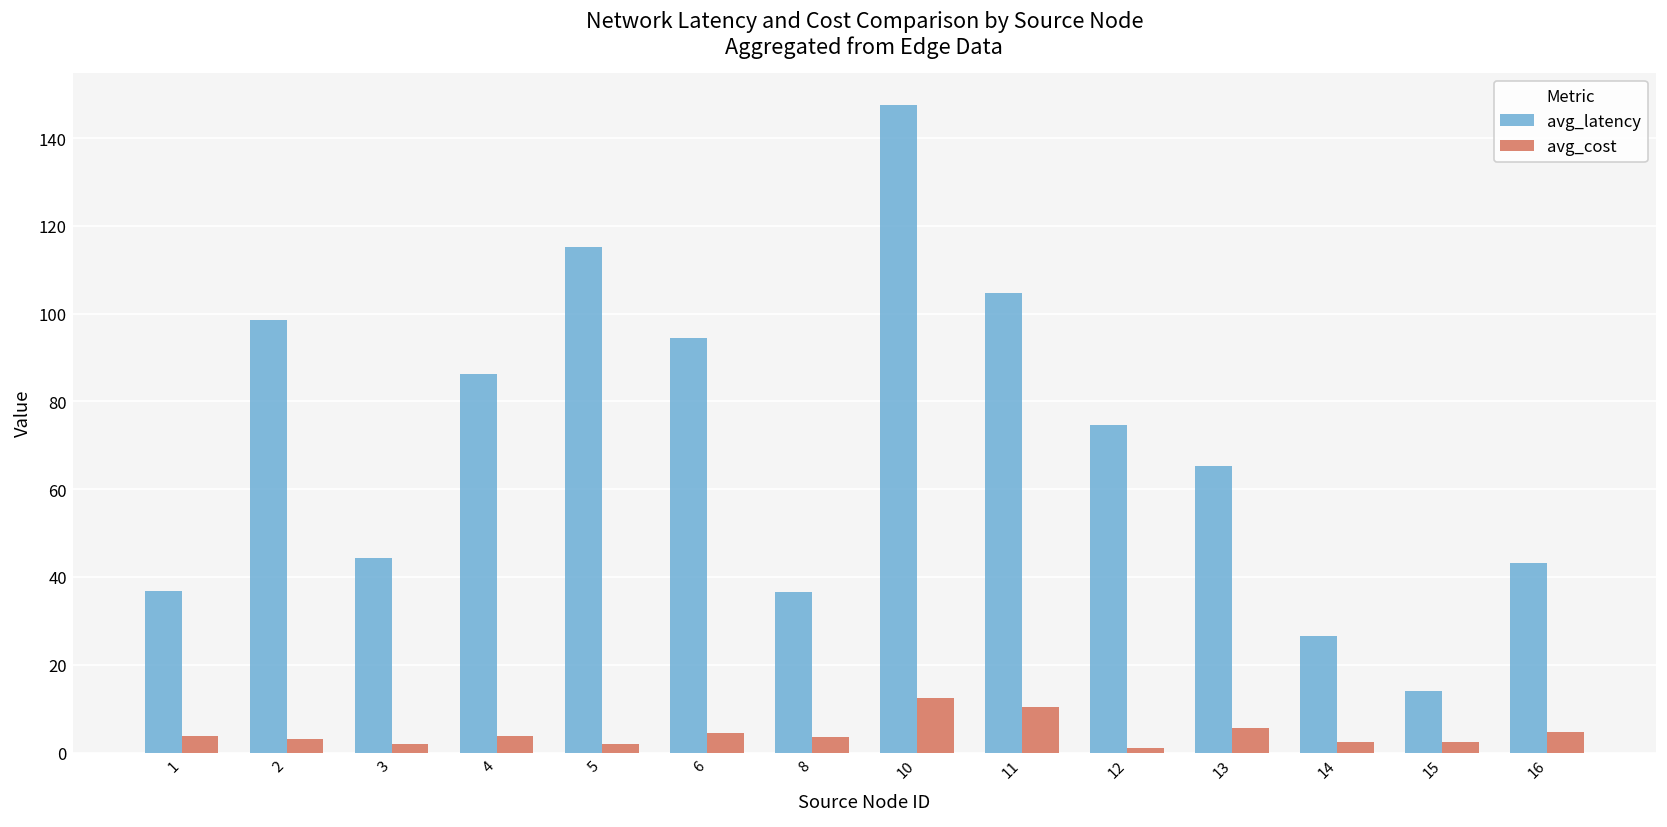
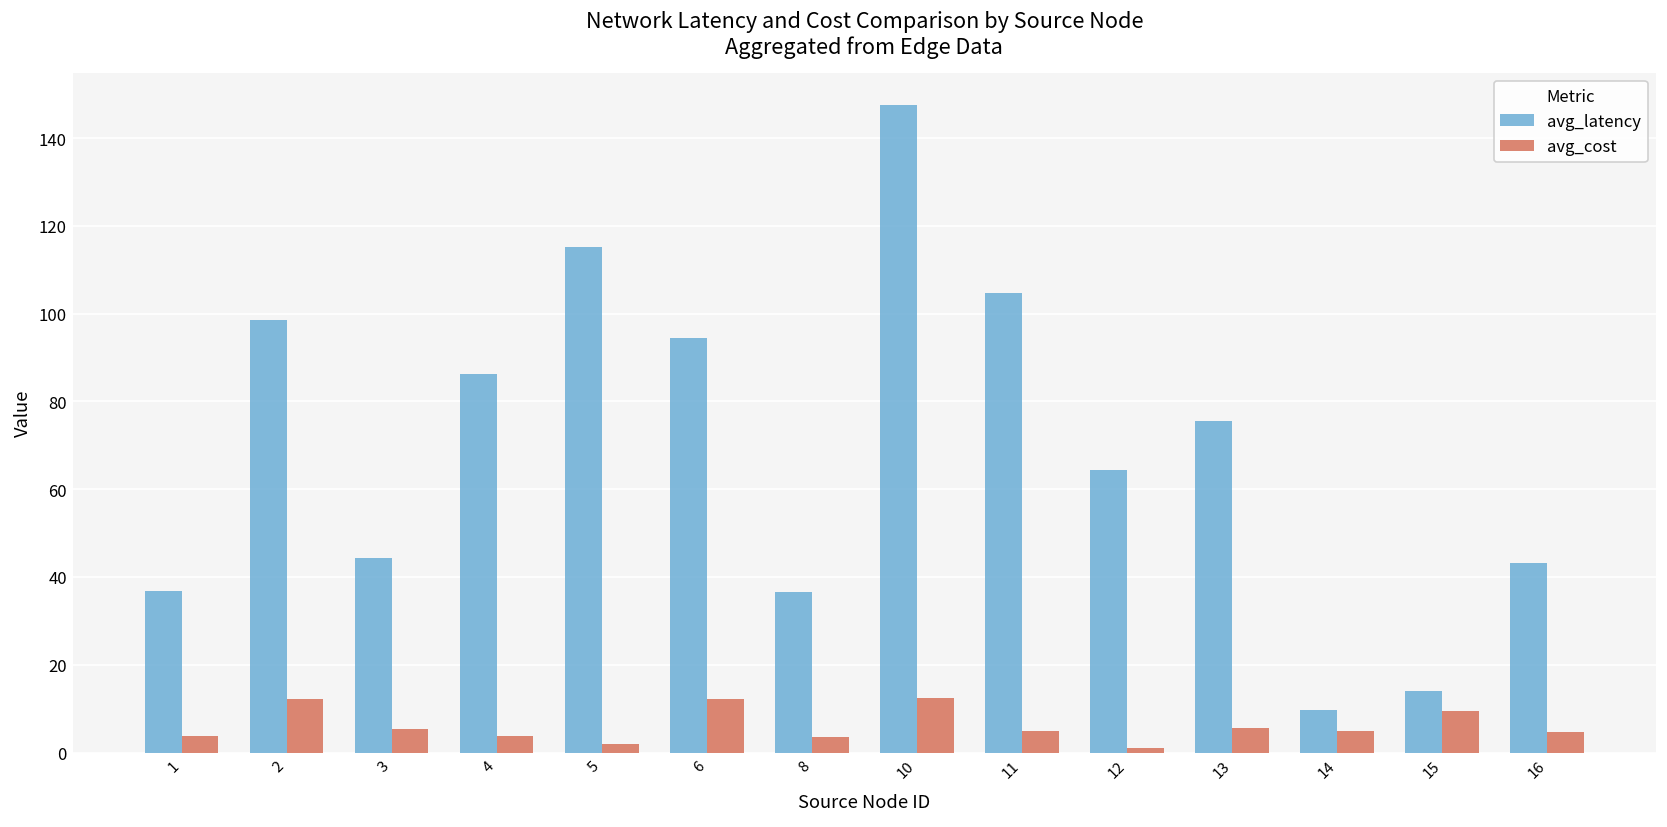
avg_cost, 2: 3 -> 12
avg_cost, 3: 2 -> 5
avg_cost, 6: 4 -> 12
avg_cost, 11: 10 -> 5
avg_latency, 12: 75 -> 64
avg_latency, 13: 65 -> 76
avg_latency, 14: 27 -> 10
avg_cost, 14: 3 -> 5
avg_cost, 15: 3 -> 9
